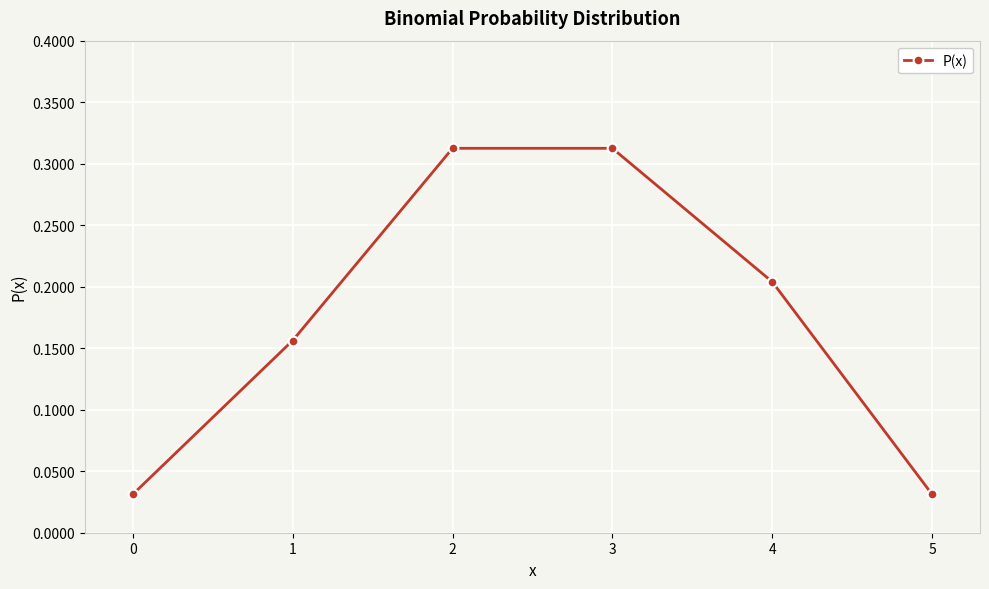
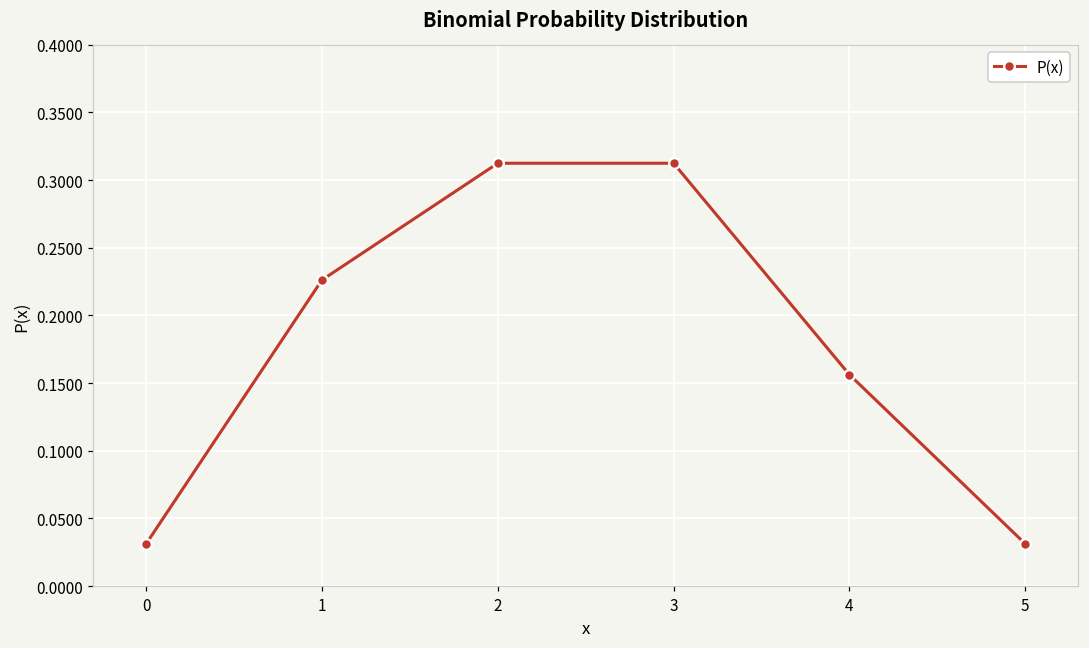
1: 0.156 -> 0.226
4: 0.204 -> 0.156
